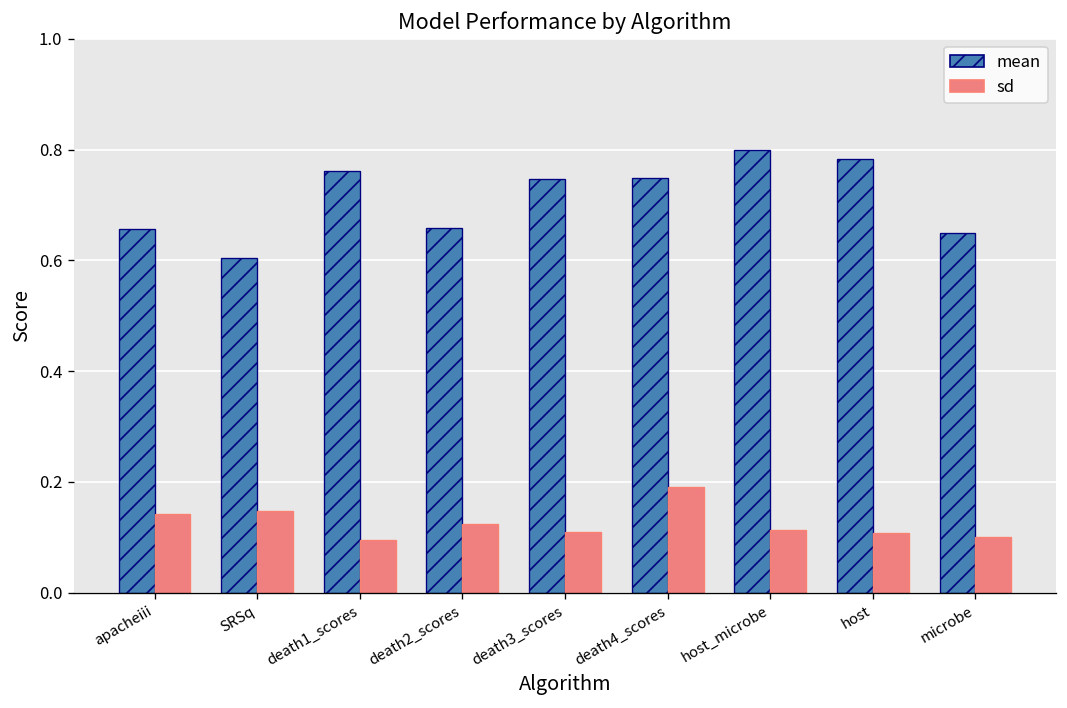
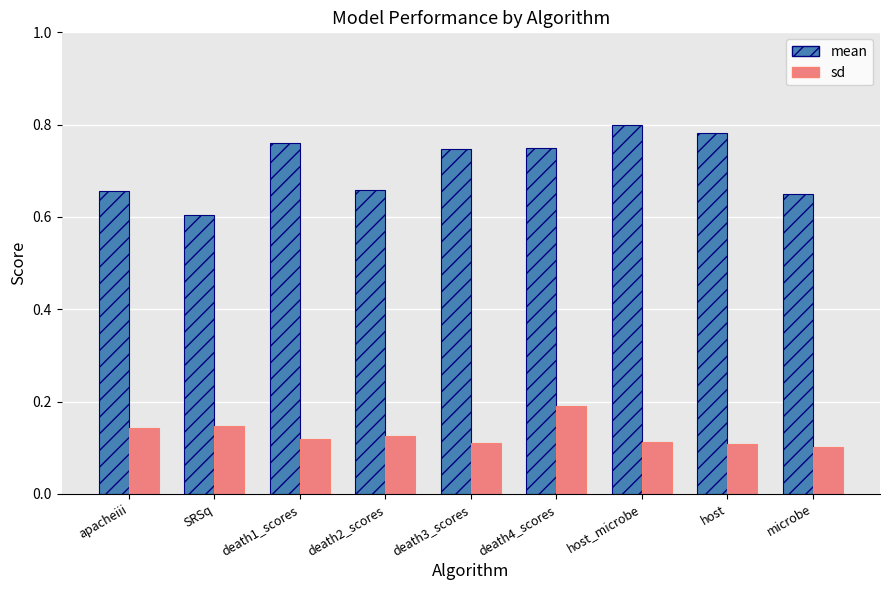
sd, death1_scores: 0.09 -> 0.12
